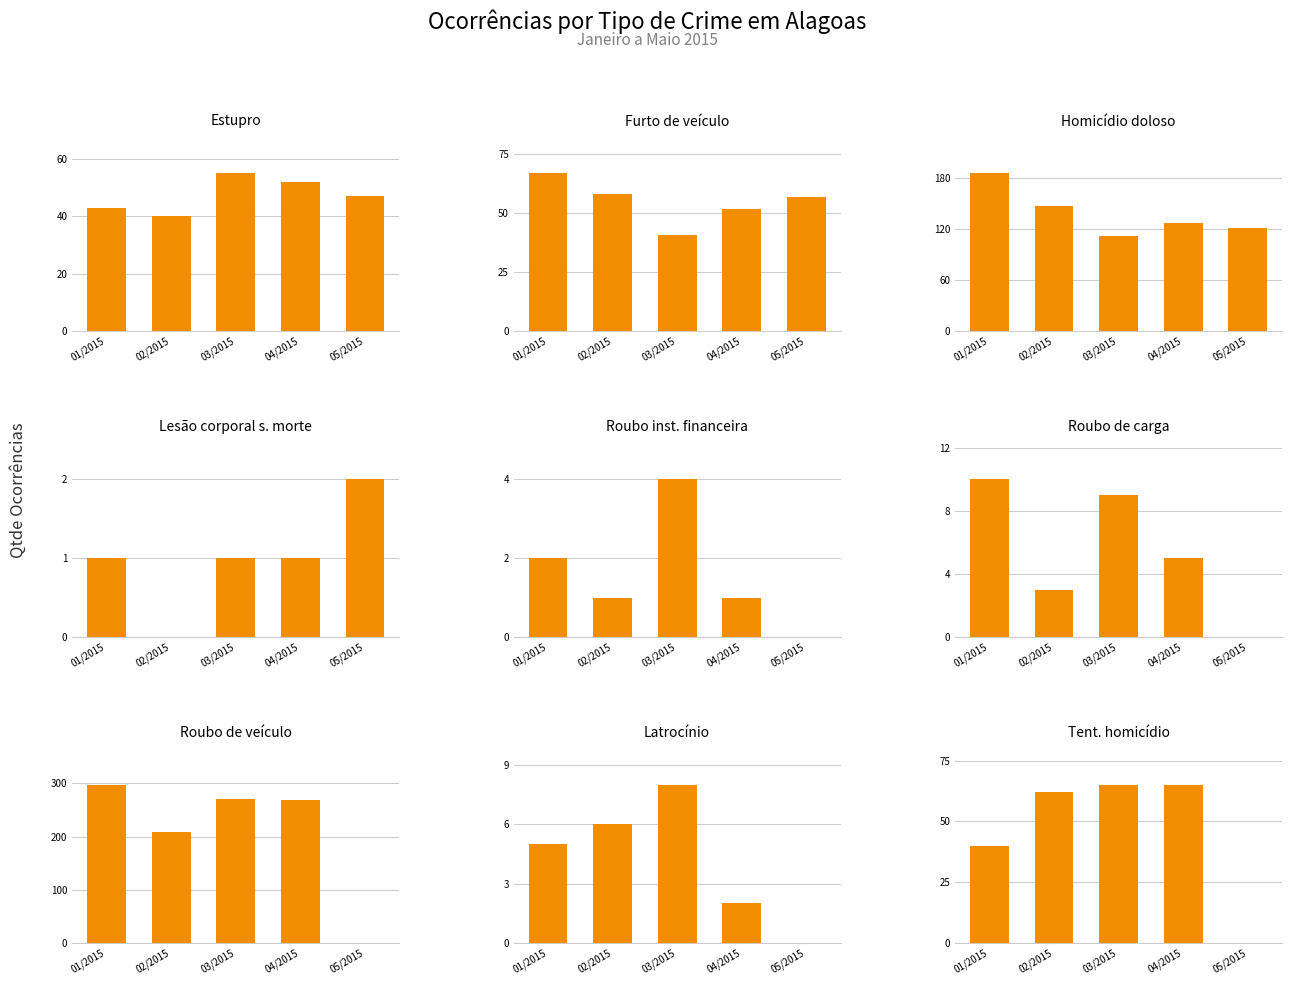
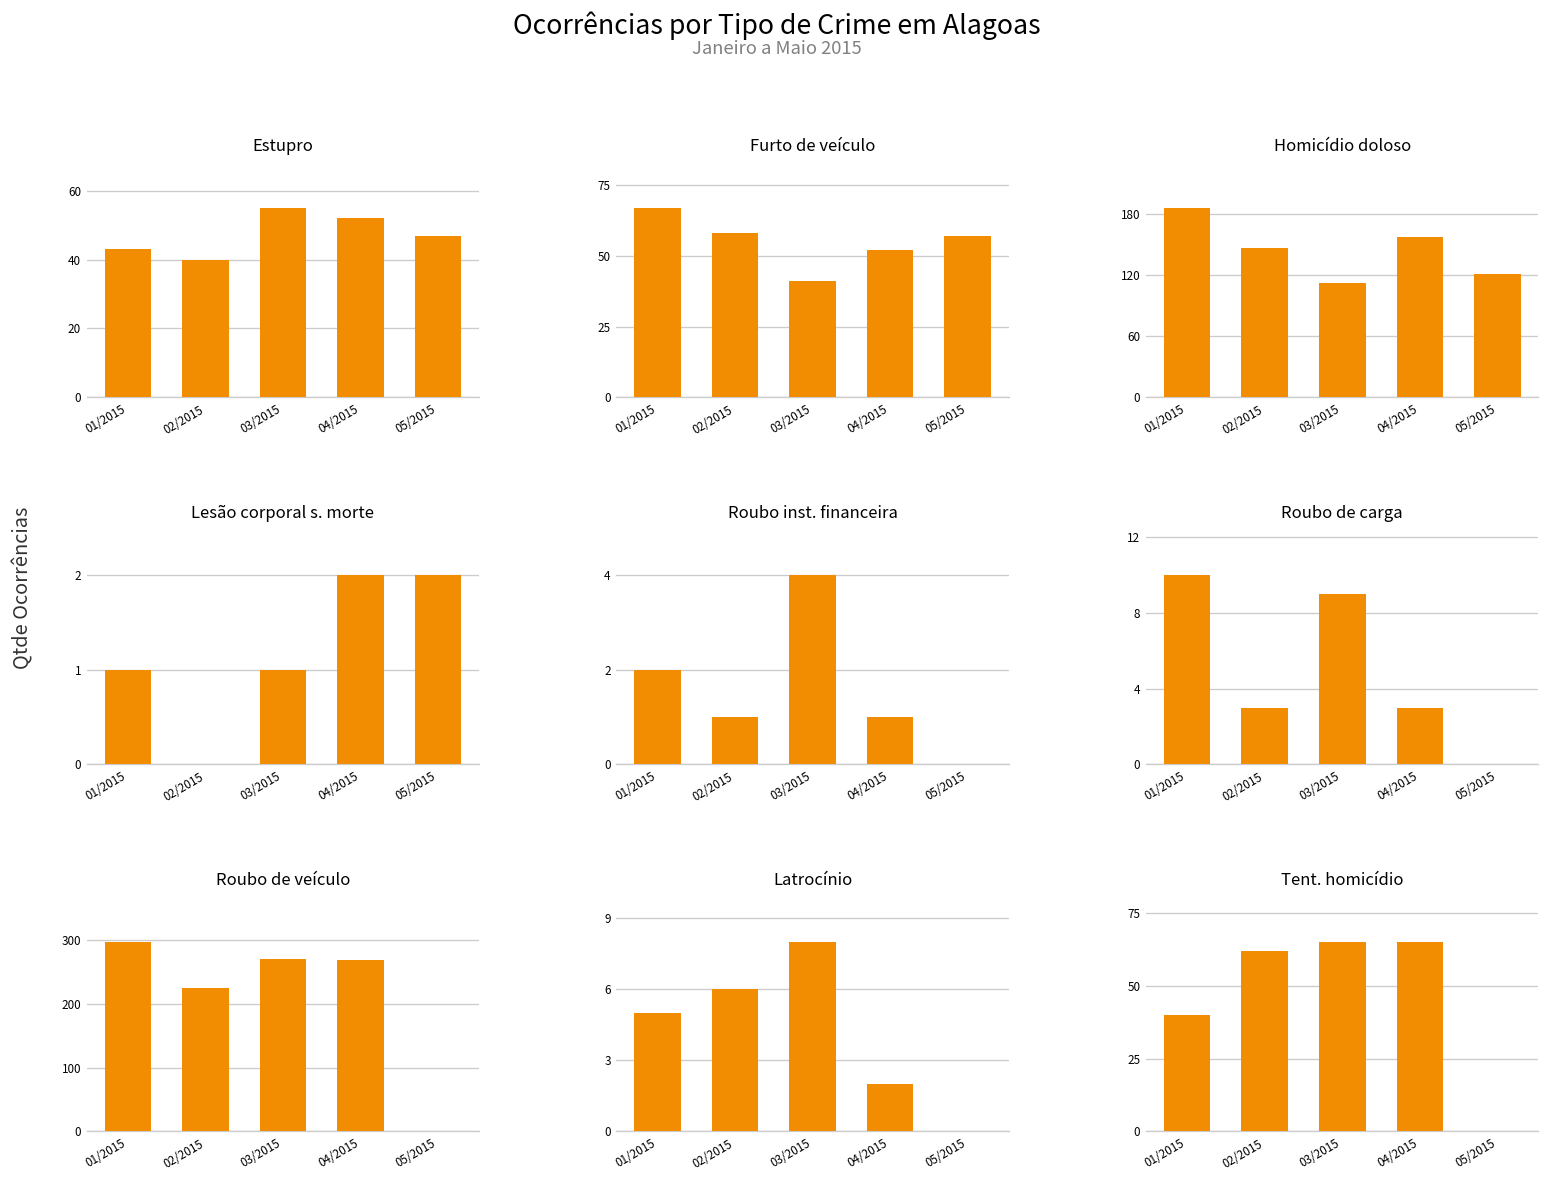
Homicídio doloso, 04/2015: 130 -> 160
Lesão corporal s. morte, 04/2015: 1 -> 2
Roubo de carga, 04/2015: 5 -> 3
Roubo de veículo, 02/2015: 210 -> 230
